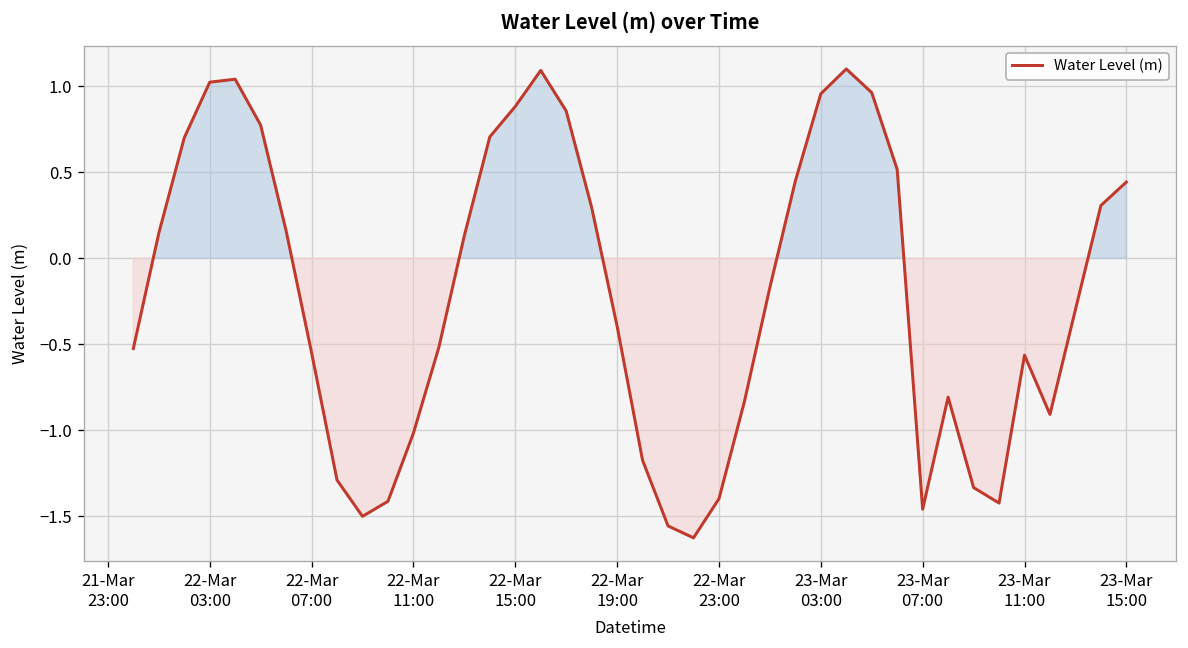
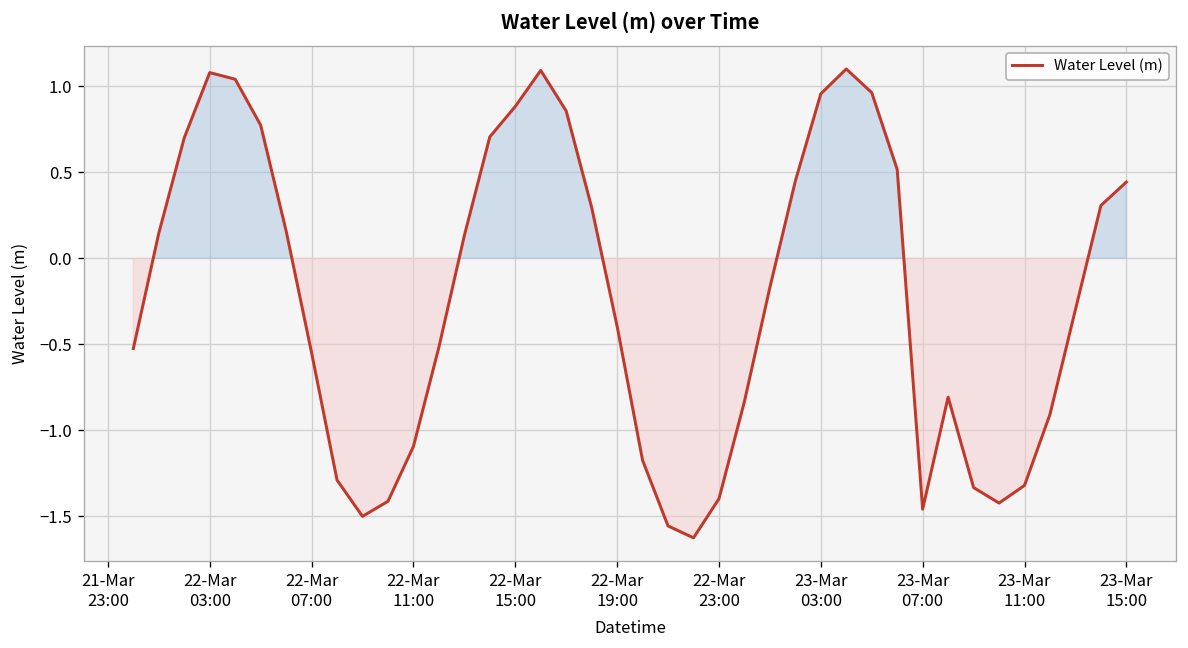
22-Mar 03:00: 1.02 -> 1.08
22-Mar 11:00: -1.02 -> -1.09
23-Mar 11:00: -0.56 -> -1.32
